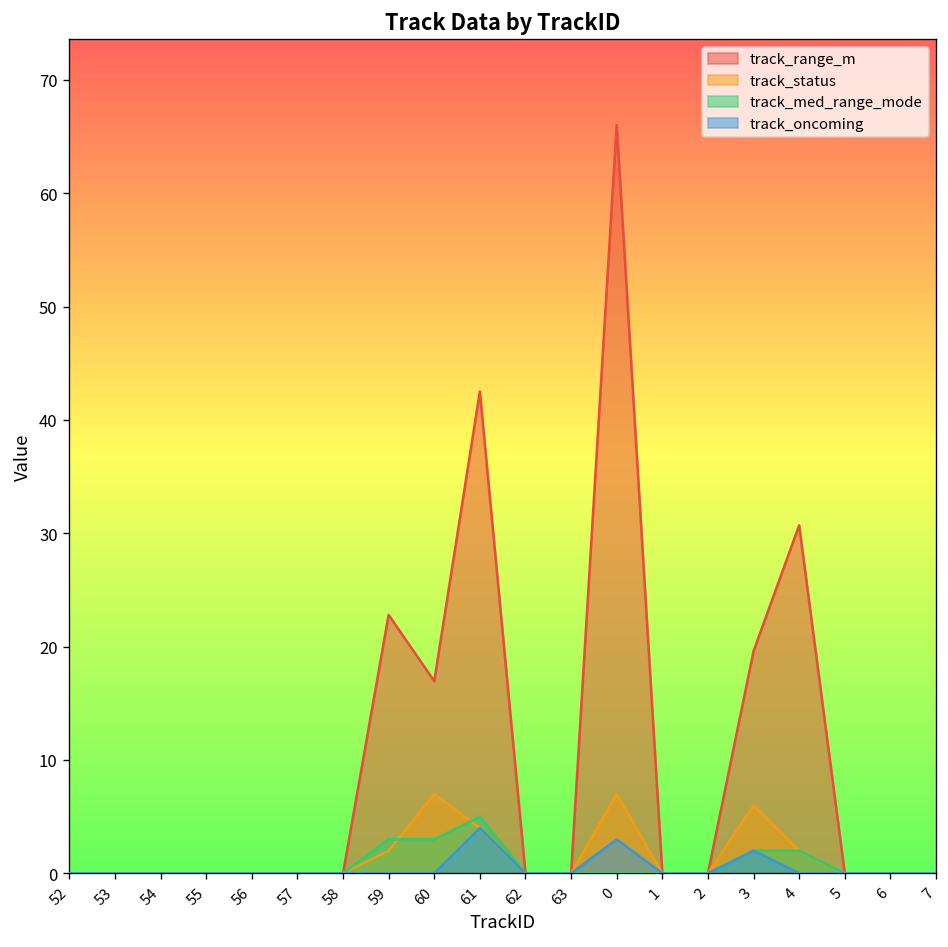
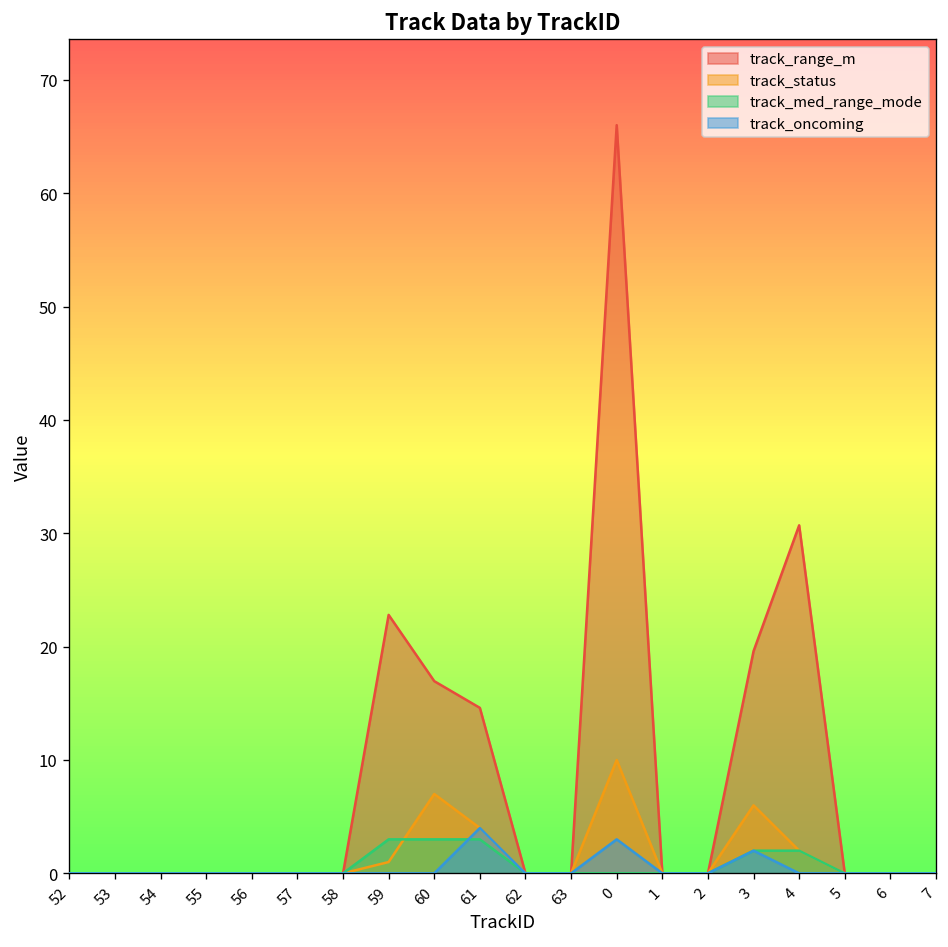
track_status, 59: 2 -> 1
track_range_m, 61: 43 -> 15
track_med_range_mode, 61: 5 -> 3
track_status, 0: 7 -> 10
